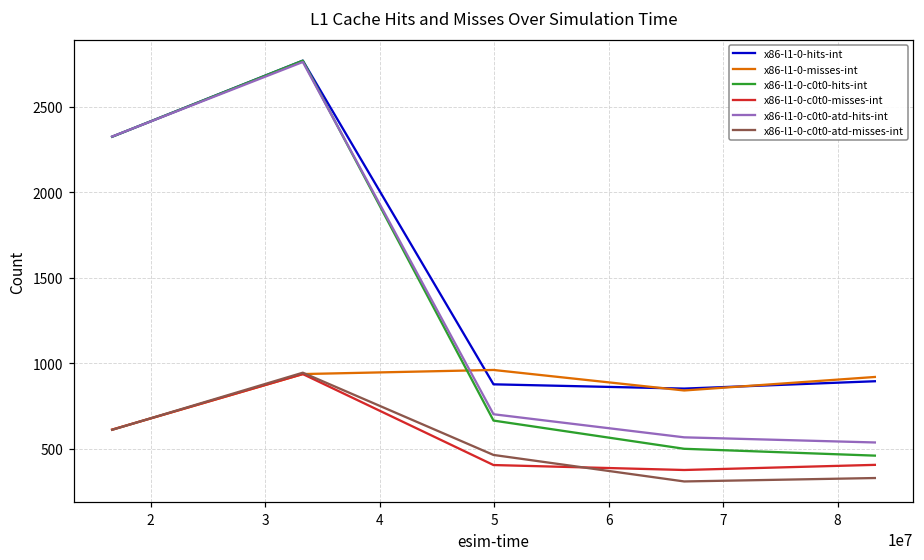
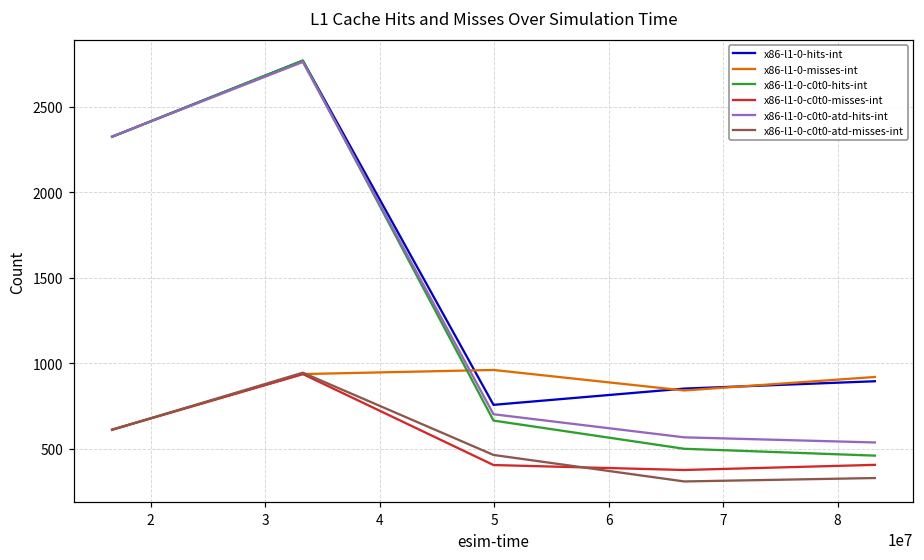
x86-l1-0-hits-int, 5: 880 -> 760
